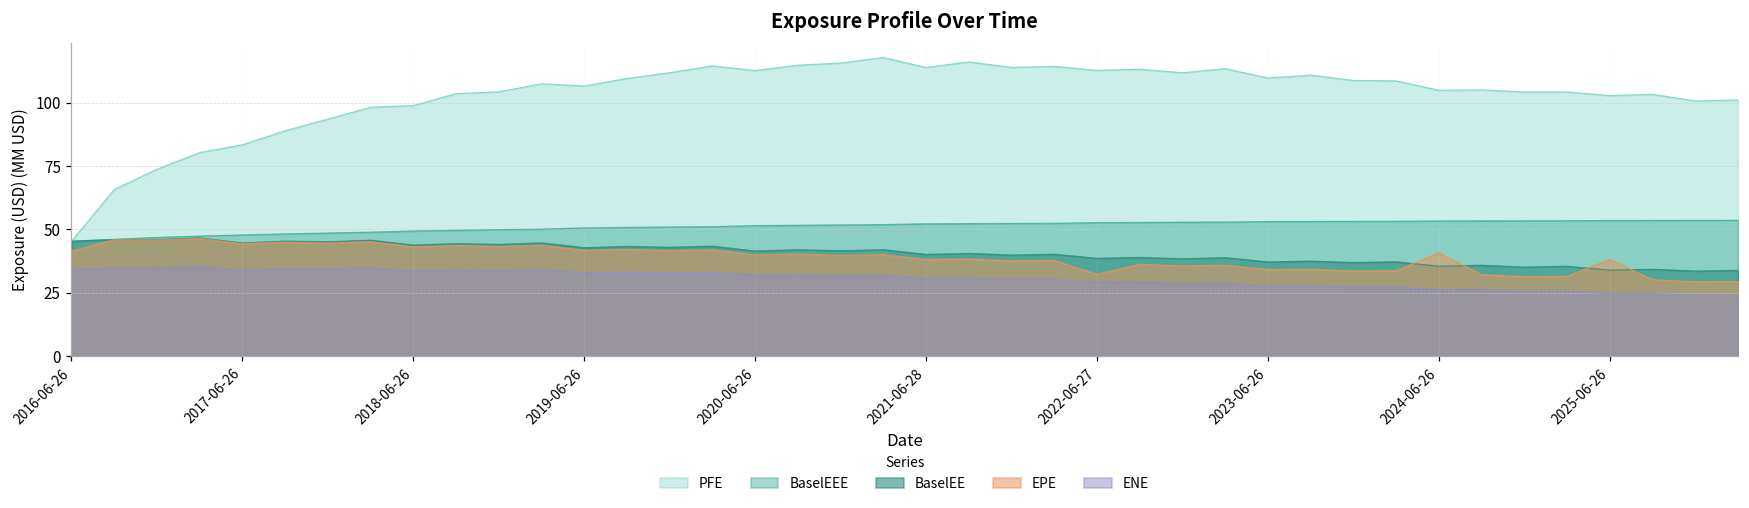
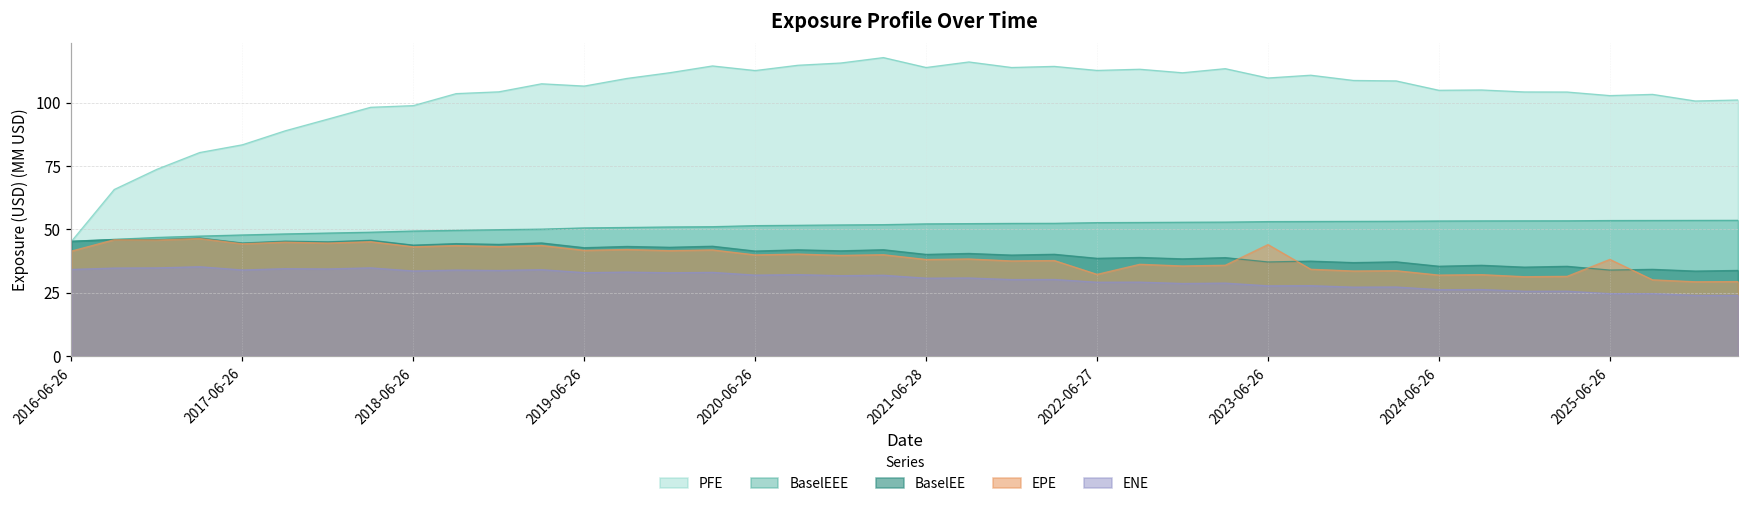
EPE, 2023-06-26: 34 -> 44
EPE, 2024-06-26: 41 -> 32
